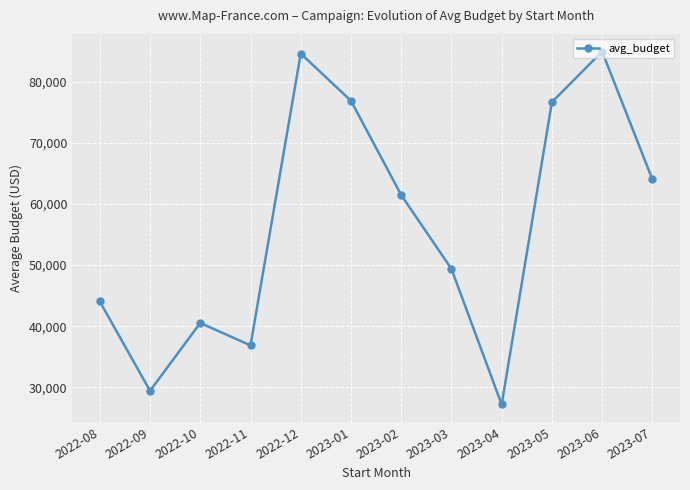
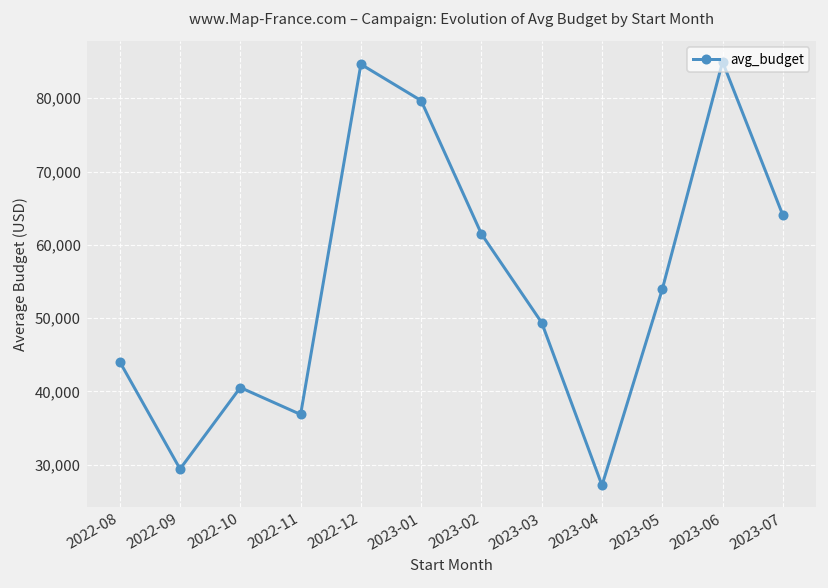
2023-01: 77,000 -> 80,000
2023-05: 77,000 -> 54,000
